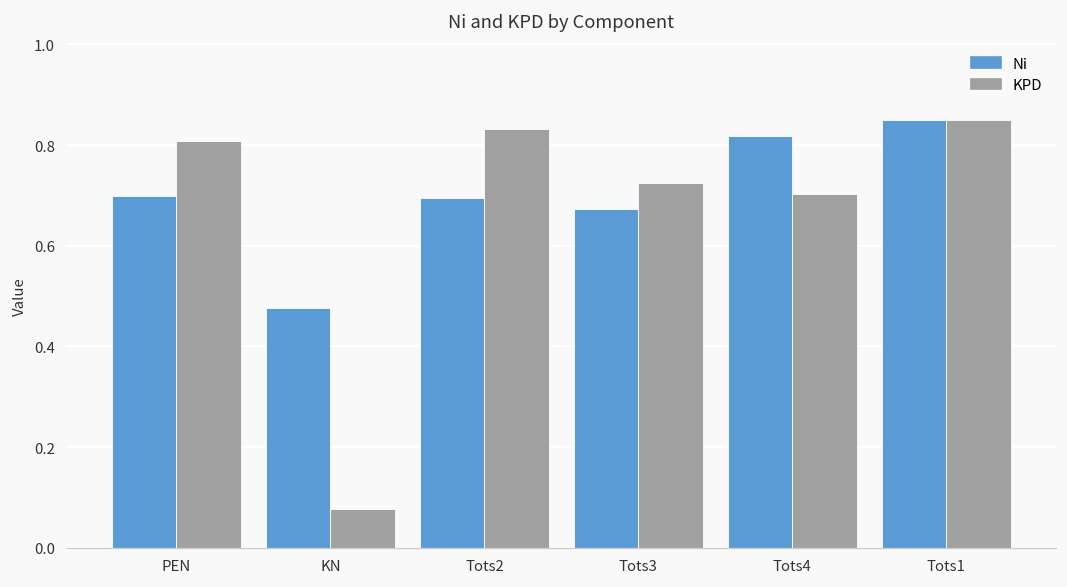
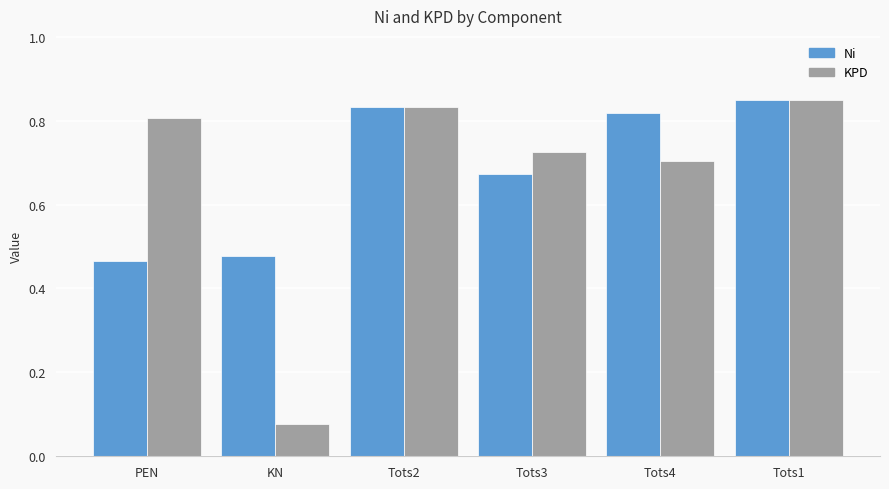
Ni, PEN: 0.70 -> 0.46
Ni, Tots2: 0.69 -> 0.83
